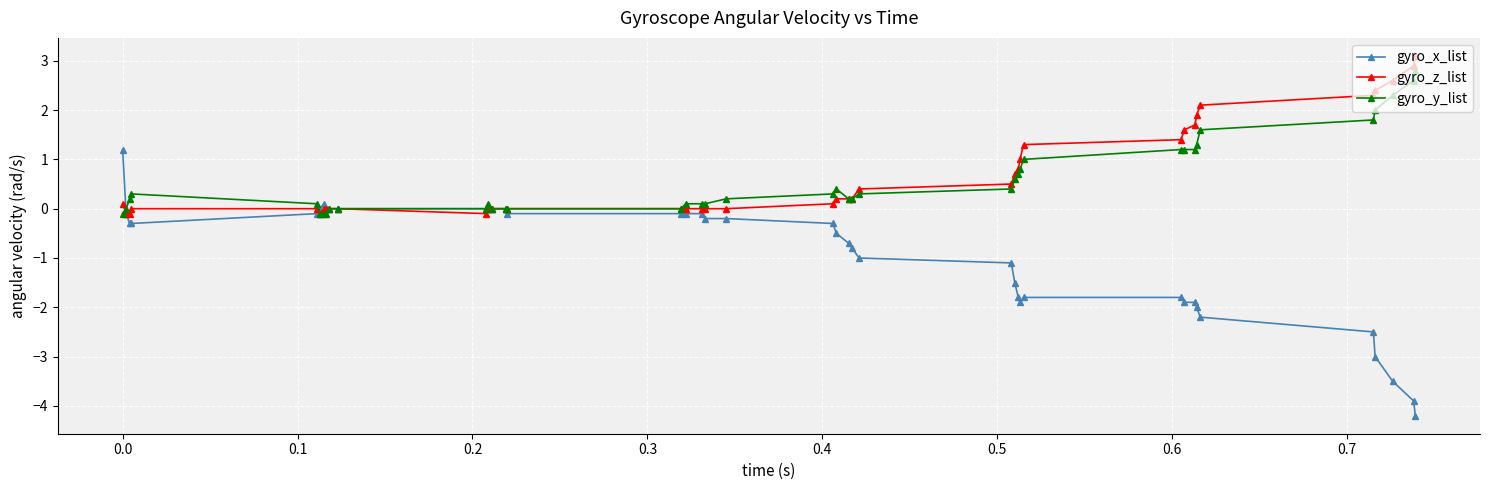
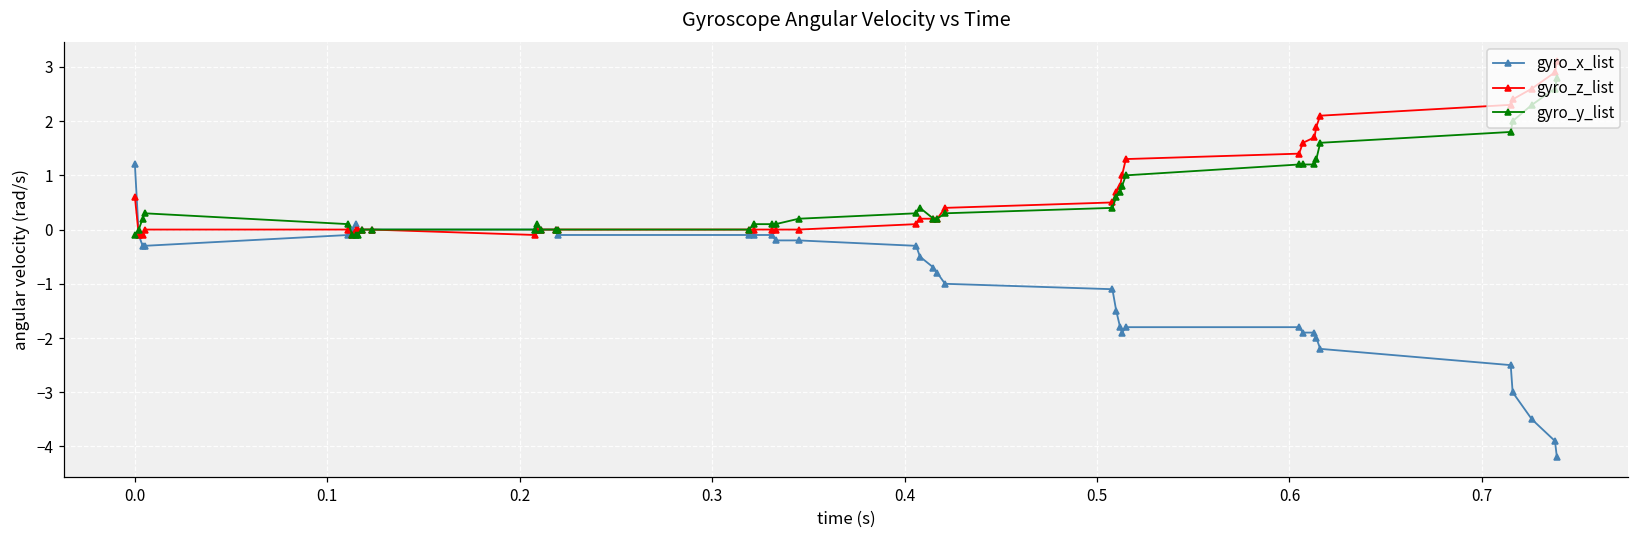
gyro_z_list, 0.0: 0.1 -> 0.6
